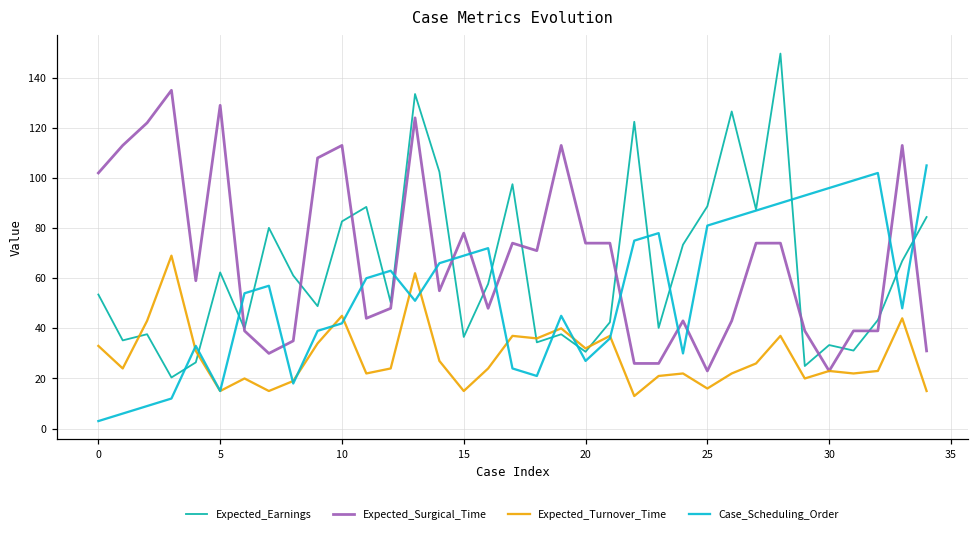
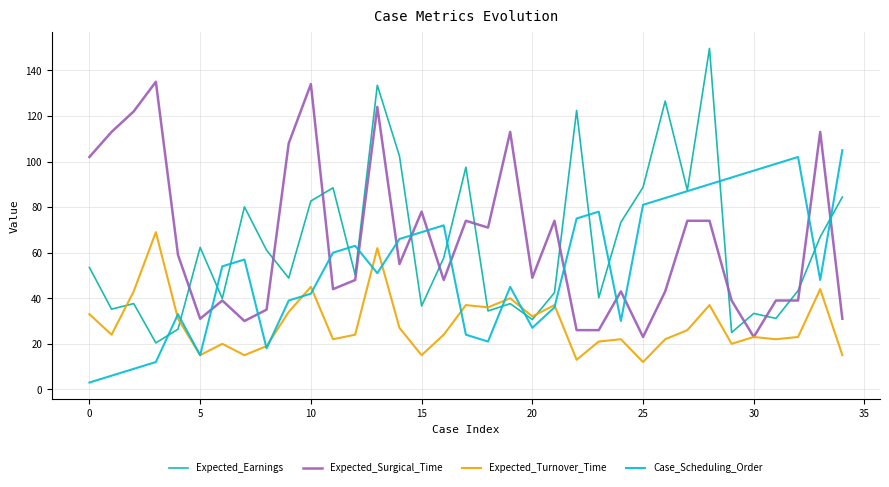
Expected_Surgical_Time, 5: 129 -> 31
Expected_Surgical_Time, 10: 113 -> 134
Expected_Surgical_Time, 20: 74 -> 49
Expected_Turnover_Time, 25: 16 -> 12
